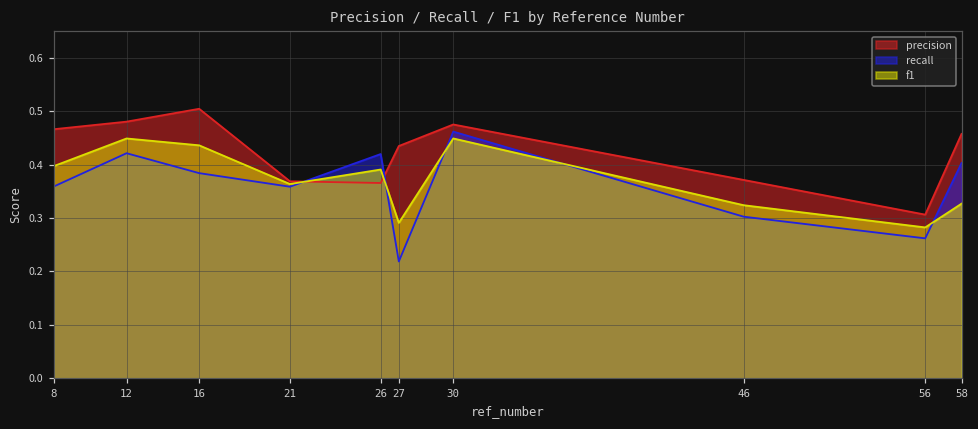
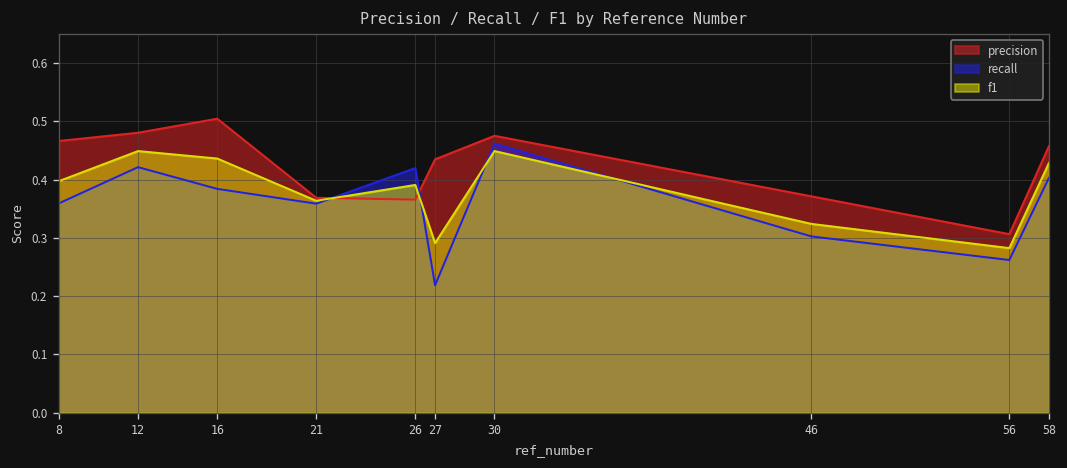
f1, 58: 0.33 -> 0.43
